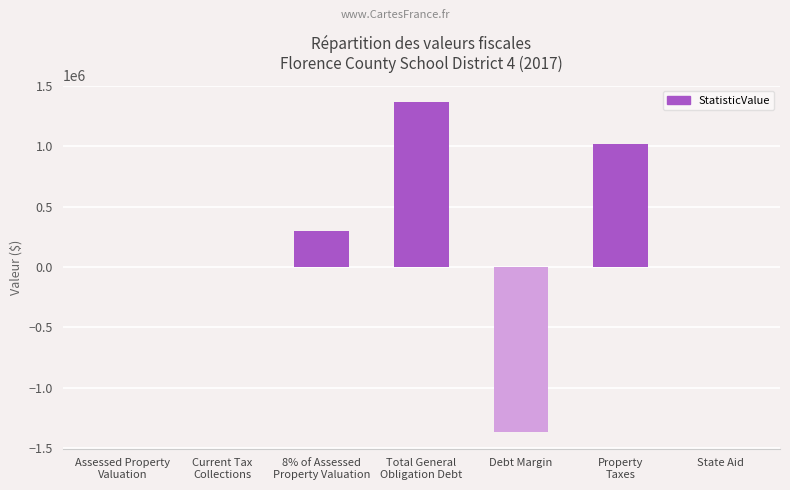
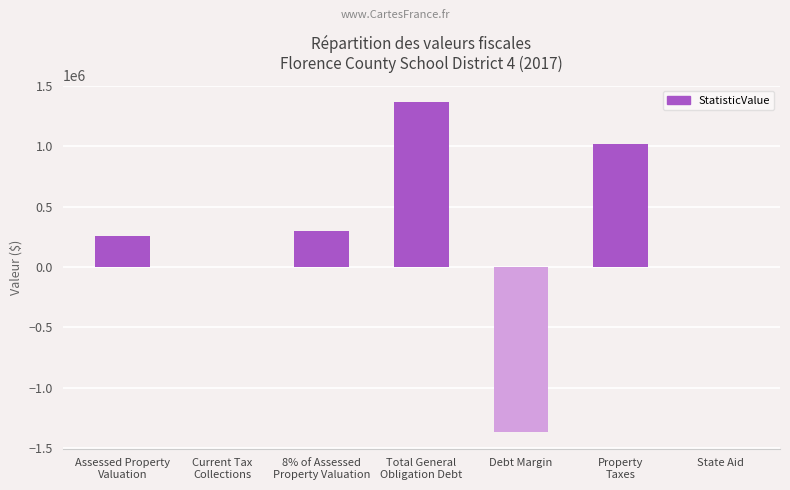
Assessed Property Valuation: 0 -> 260000
